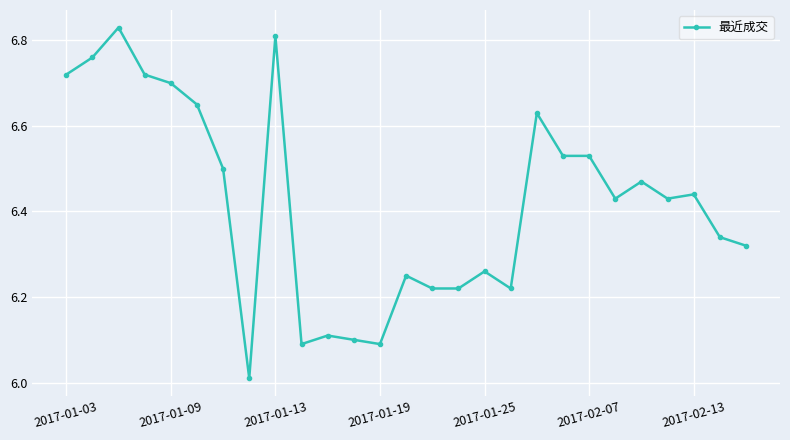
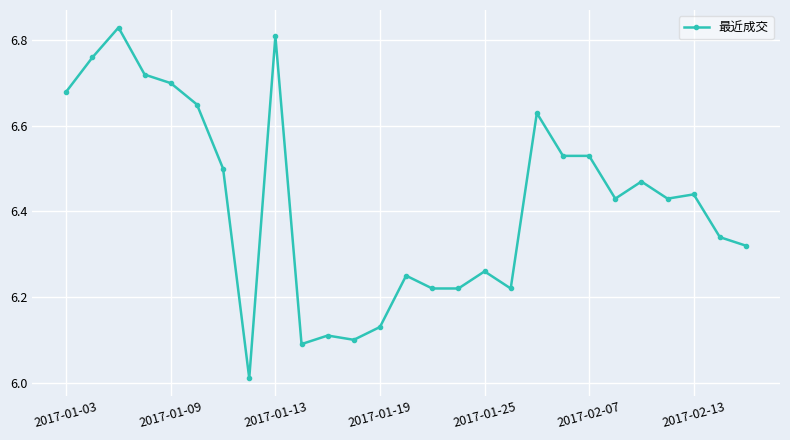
2017-01-03: 6.72 -> 6.68
2017-01-19: 6.09 -> 6.13
